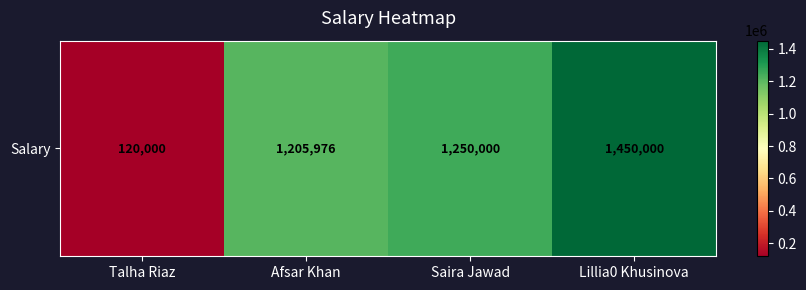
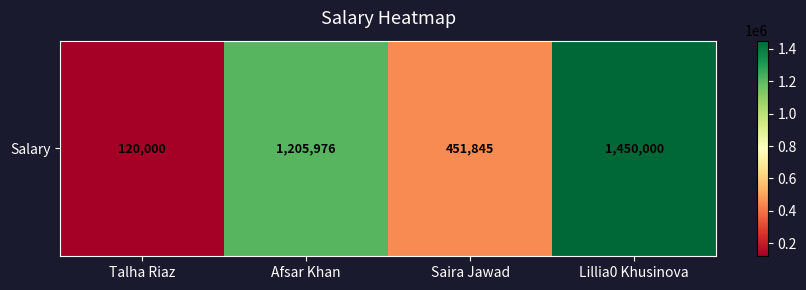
Salary, Saira Jawad: 1,250,000 -> 451,845
